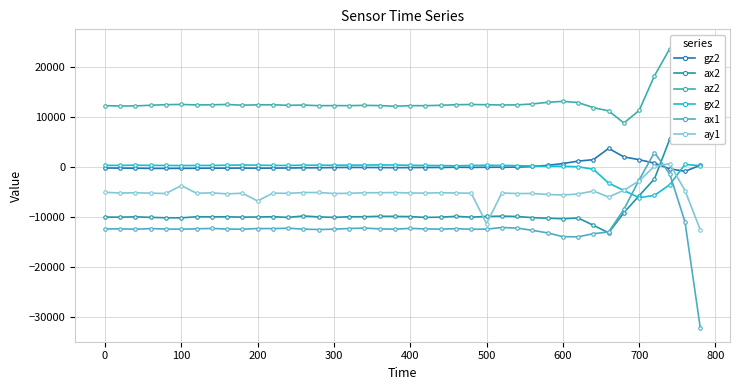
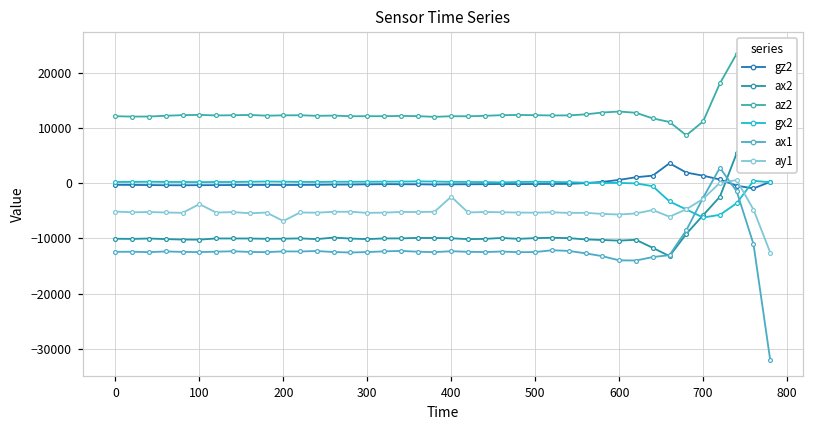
ay1, 400: -5000 -> -2000
ay1, 500: -11000 -> -5000
